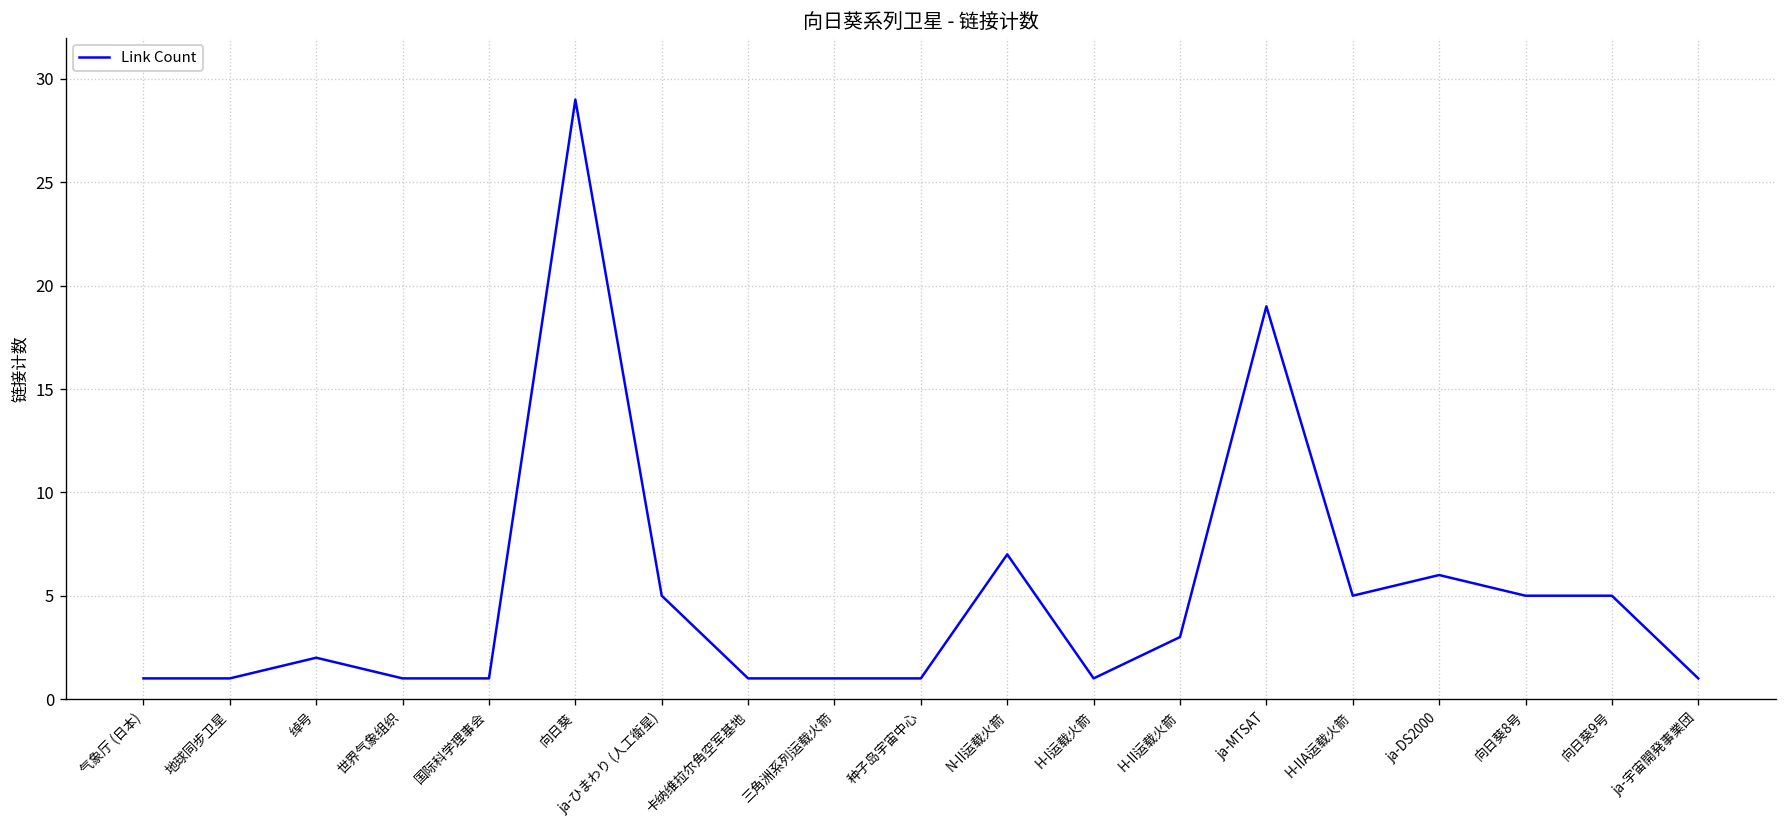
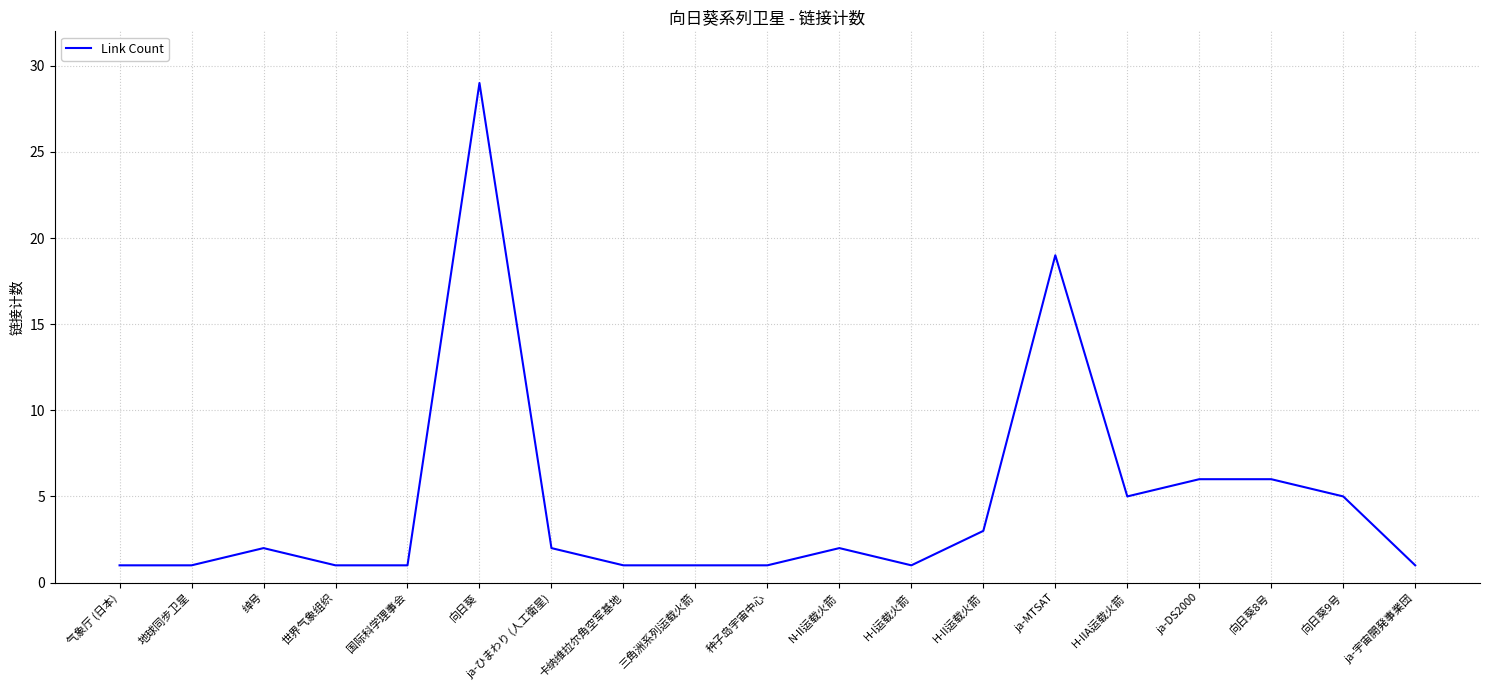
ja-ひまわり (人工衛星): 5 -> 2
N-II运载火箭: 7 -> 2
向日葵8号: 5 -> 6
